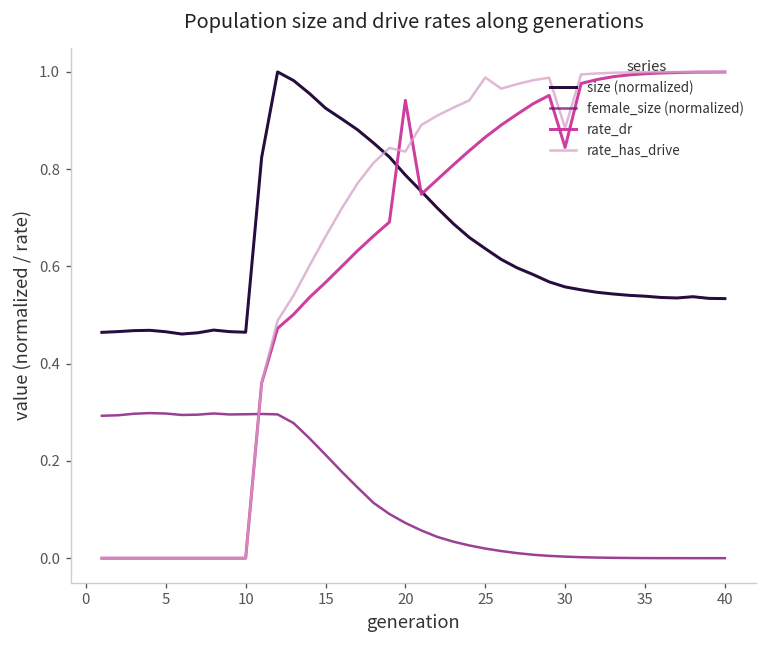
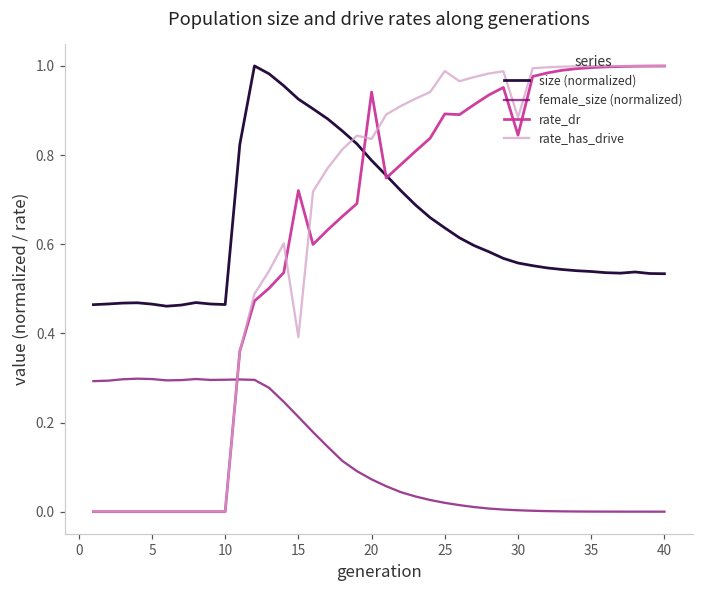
rate_dr, 15: 0.57 -> 0.72
rate_has_drive, 15: 0.66 -> 0.39
rate_dr, 25: 0.87 -> 0.89
